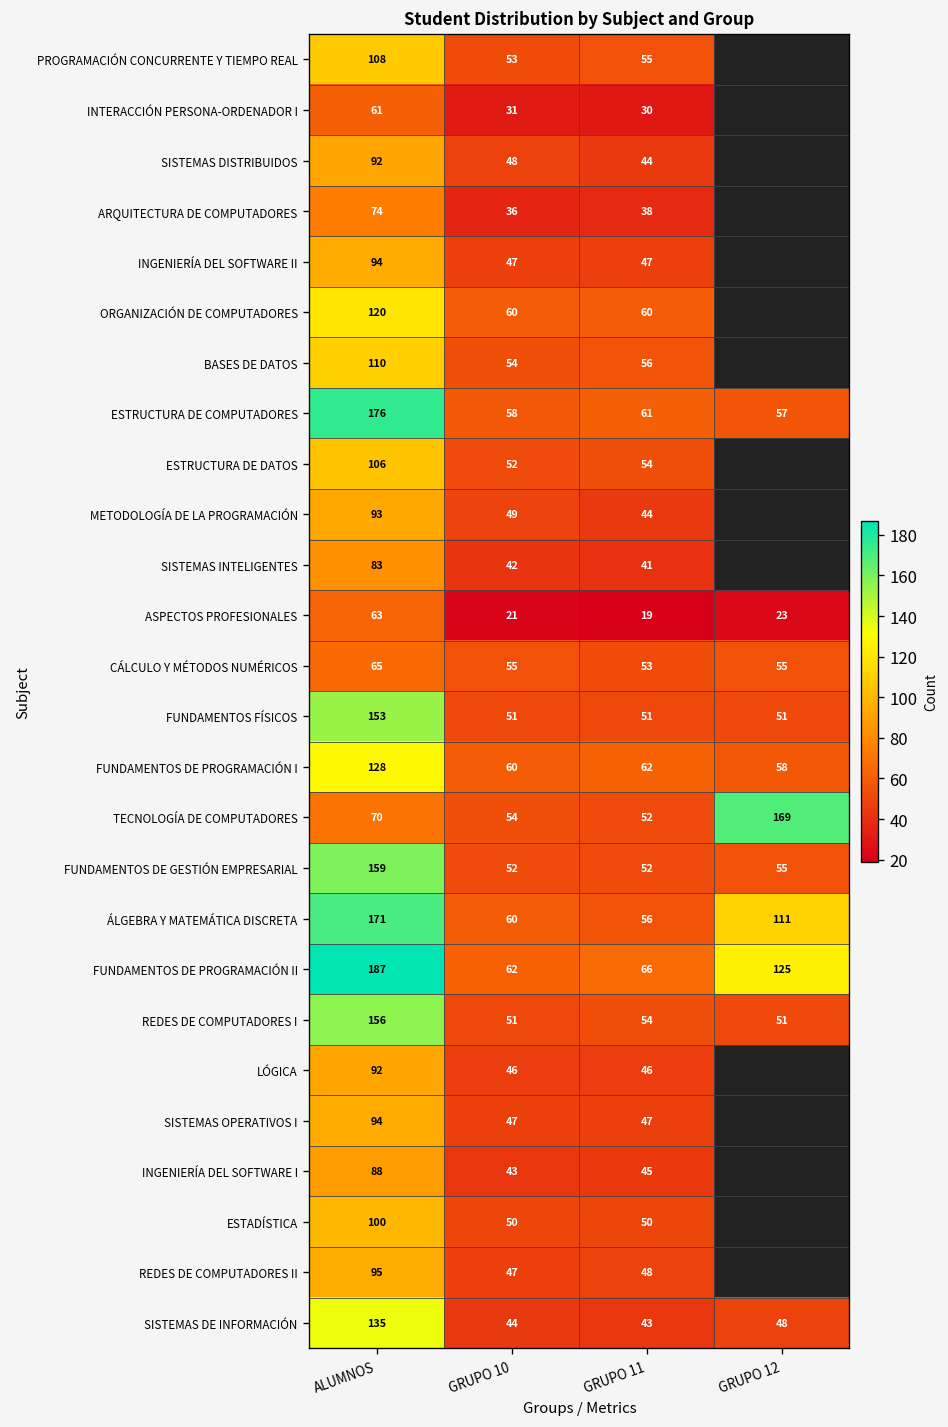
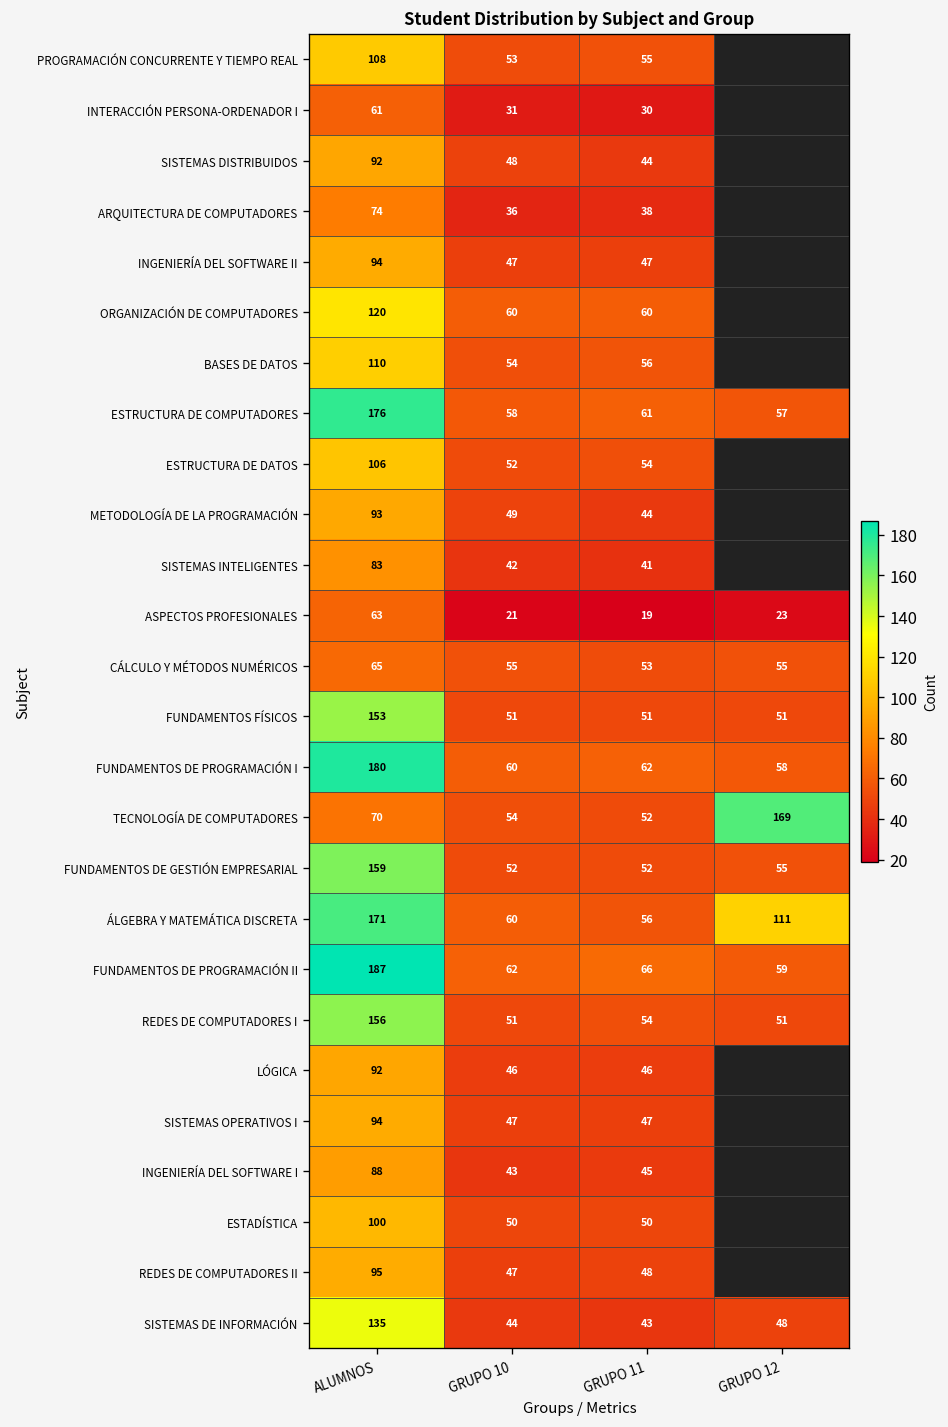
FUNDAMENTOS DE PROGRAMACIÓN I, ALUMNOS: 128 -> 180
FUNDAMENTOS DE PROGRAMACIÓN II, GRUPO 12: 125 -> 59
